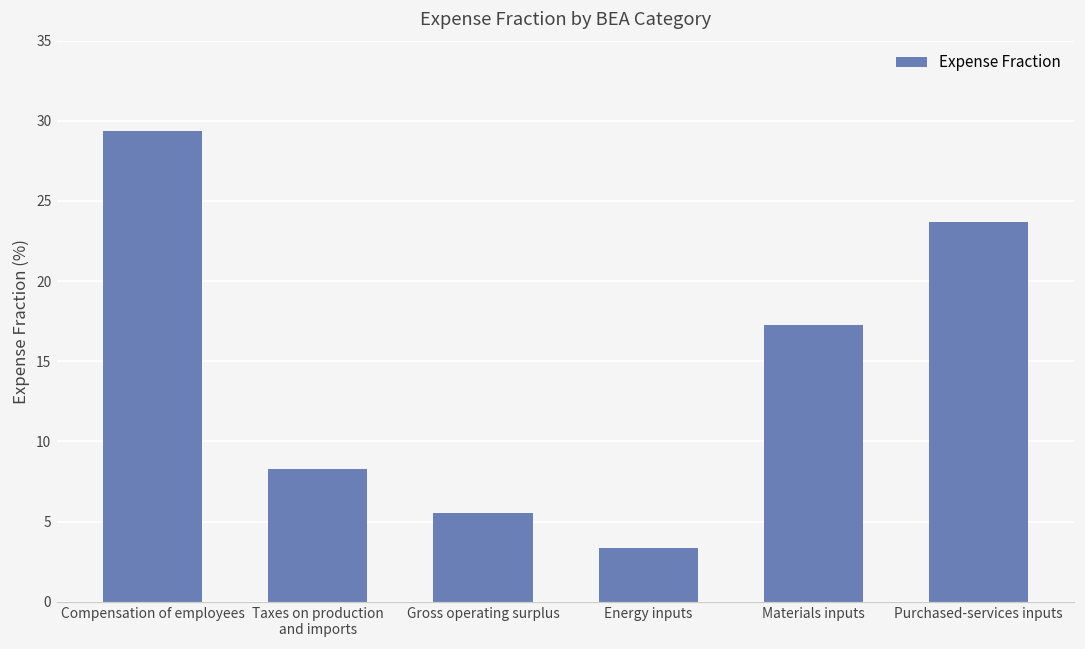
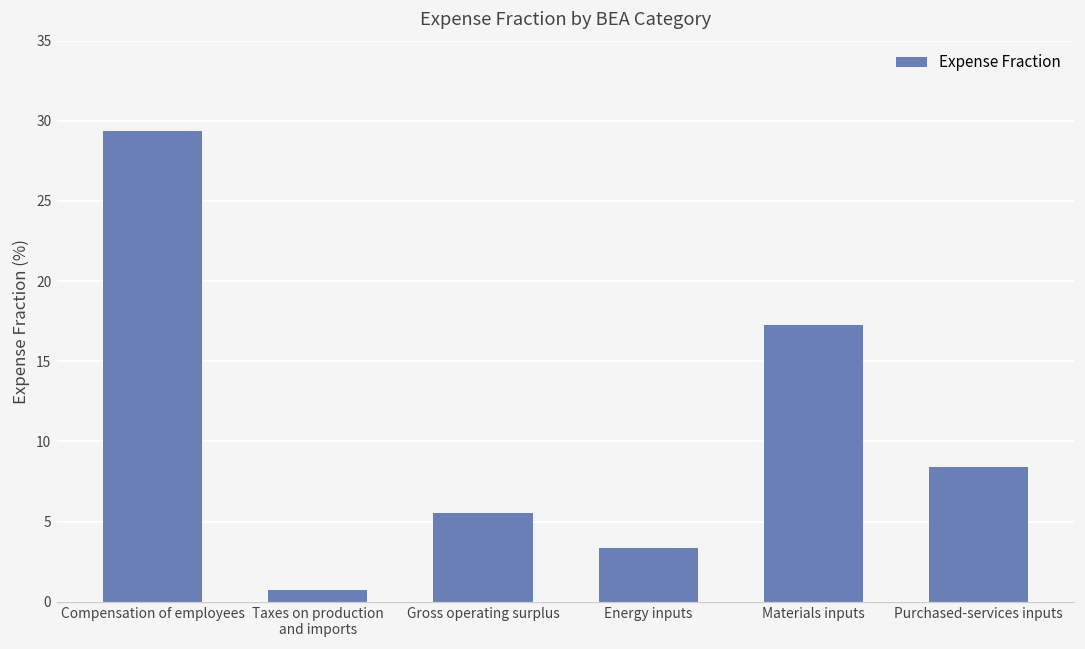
Taxes on production and imports: 8.3 -> 0.7
Purchased-services inputs: 23.7 -> 8.4
